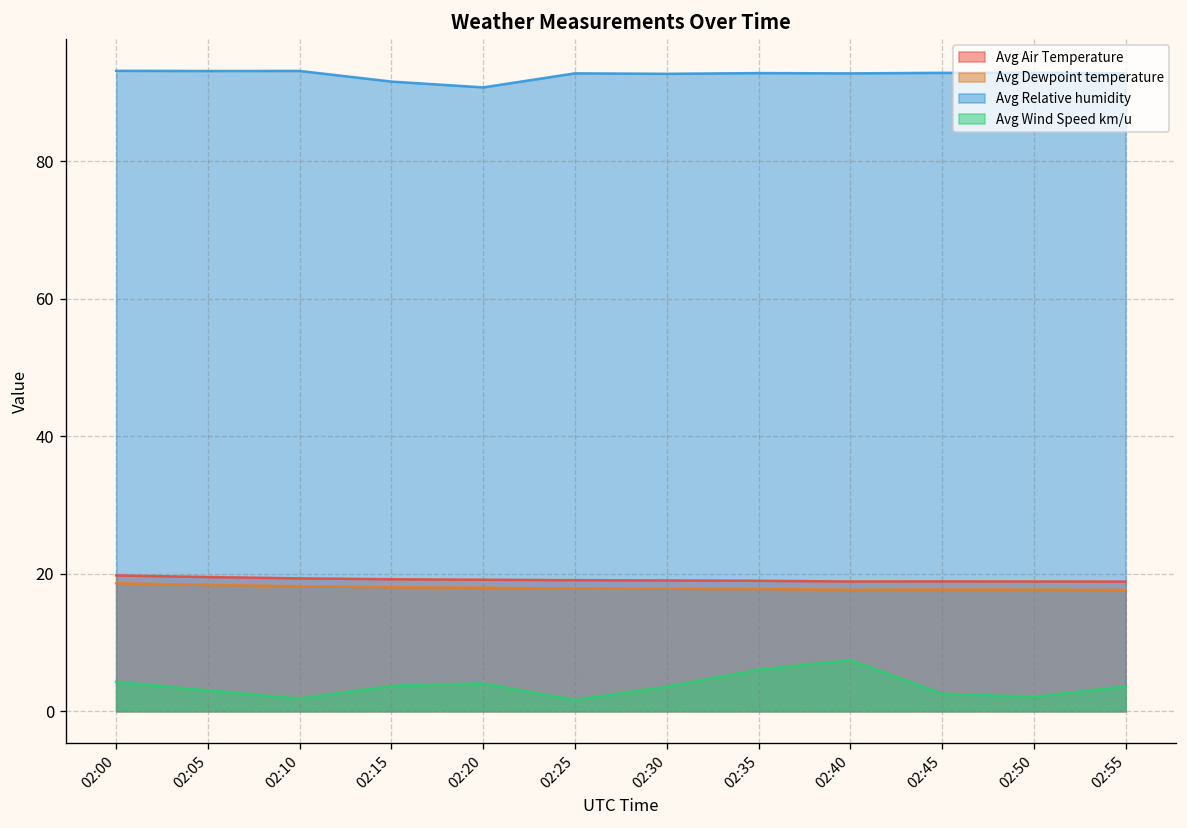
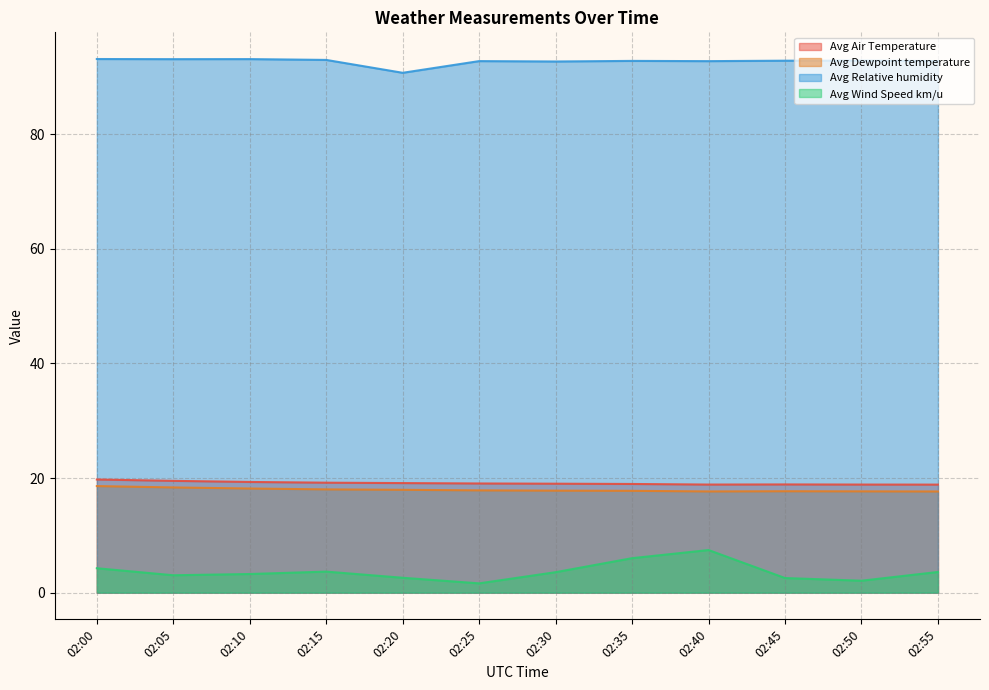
Avg Wind Speed km/u, 02:10: 2 -> 3
Avg Relative humidity, 02:15: 92 -> 93
Avg Wind Speed km/u, 02:20: 4 -> 3
